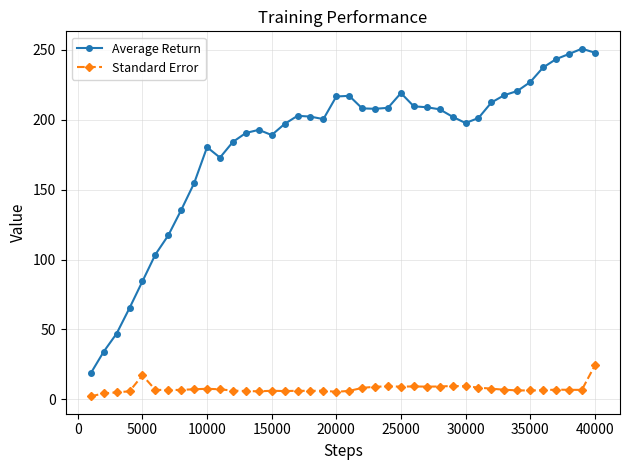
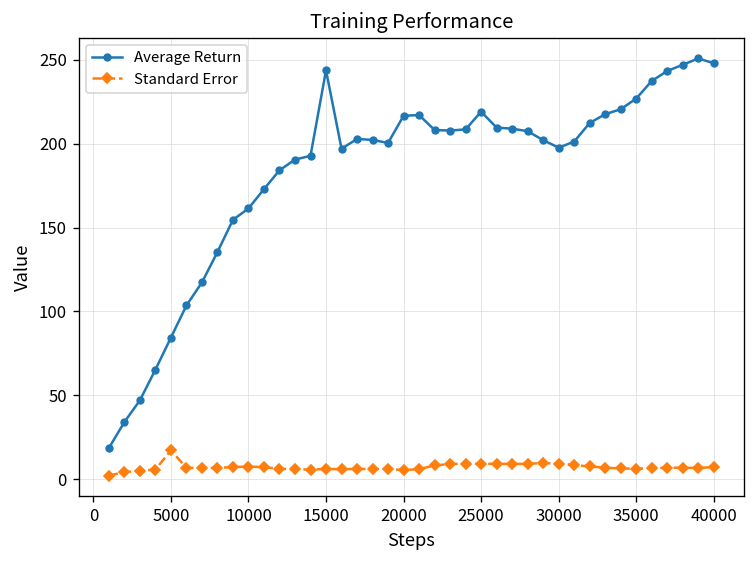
Average Return, 10000: 180 -> 161
Average Return, 15000: 189 -> 244
Standard Error, 40000: 24 -> 7
